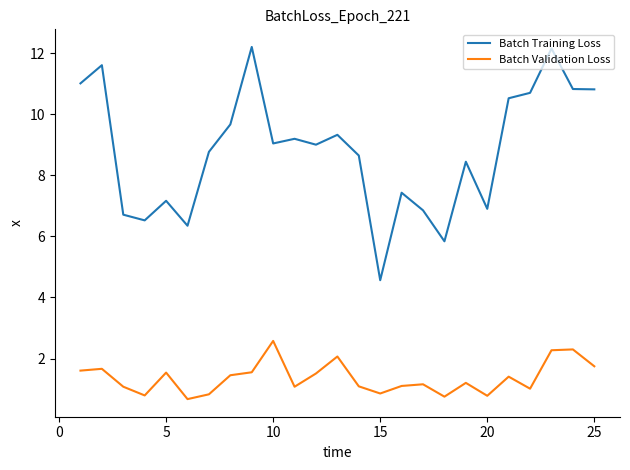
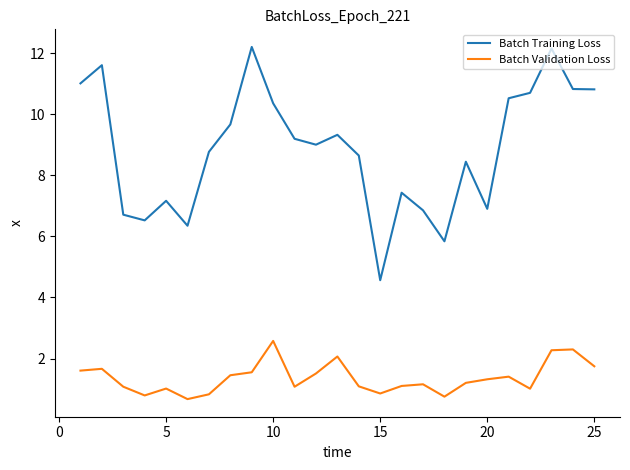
Batch Validation Loss, 5: 1.5 -> 1.0
Batch Training Loss, 10: 9.0 -> 10.4
Batch Validation Loss, 20: 0.8 -> 1.3
